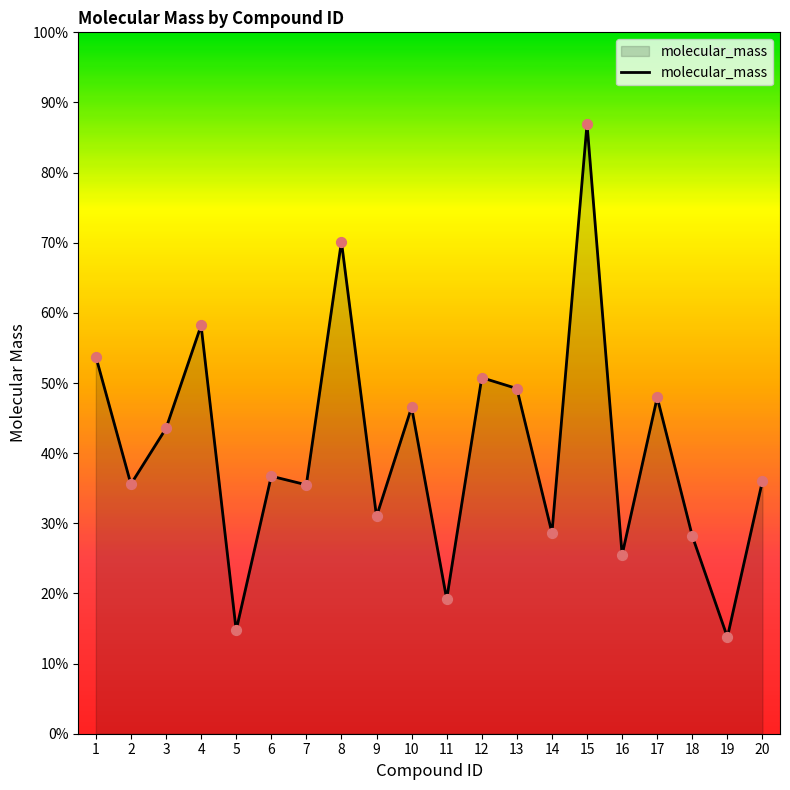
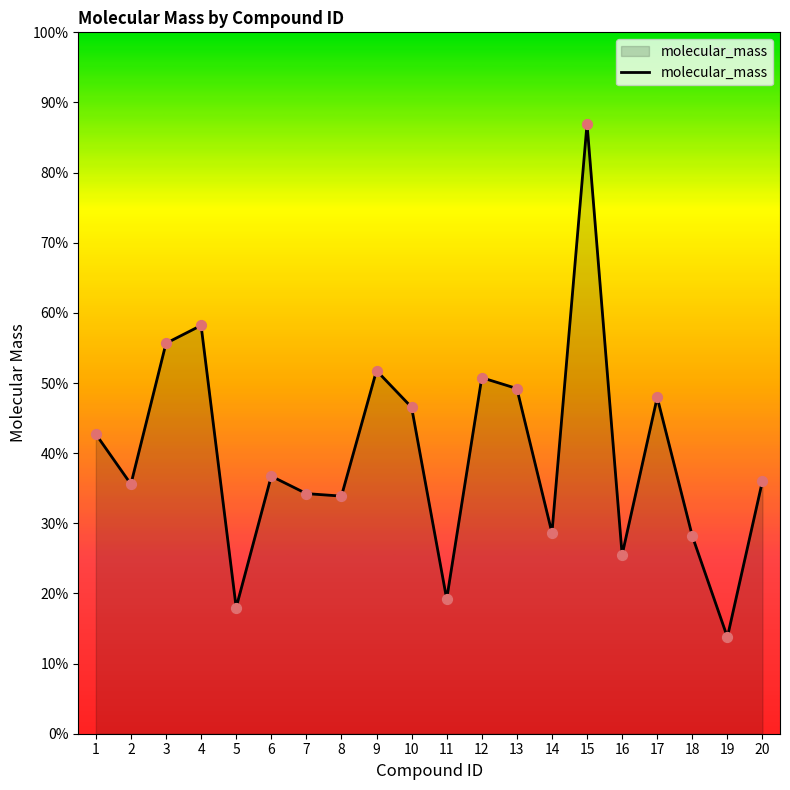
1: 54% -> 43%
3: 44% -> 56%
5: 15% -> 18%
7: 35% -> 34%
8: 70% -> 34%
9: 31% -> 52%
